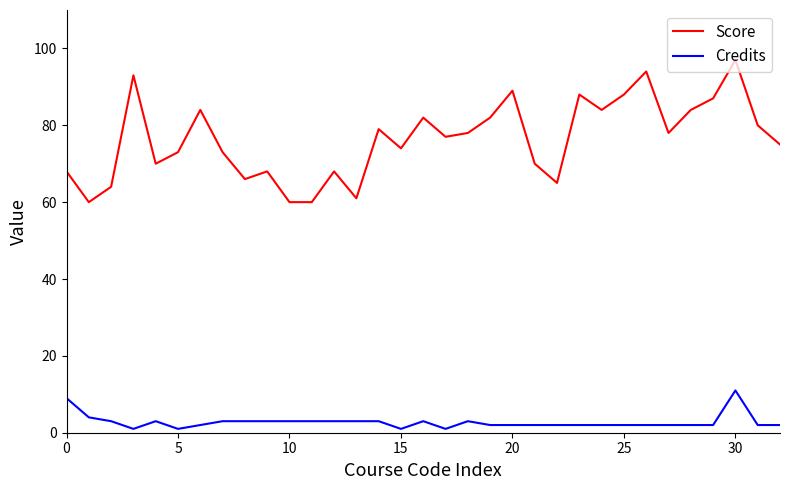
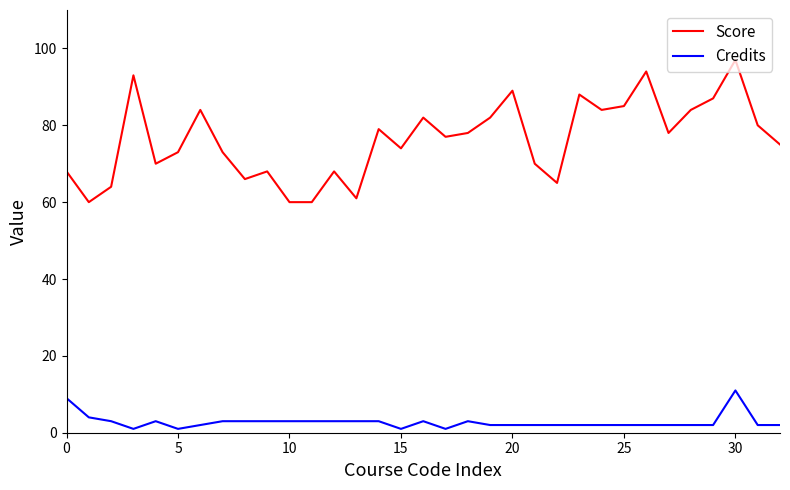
Score, 25: 88 -> 85
